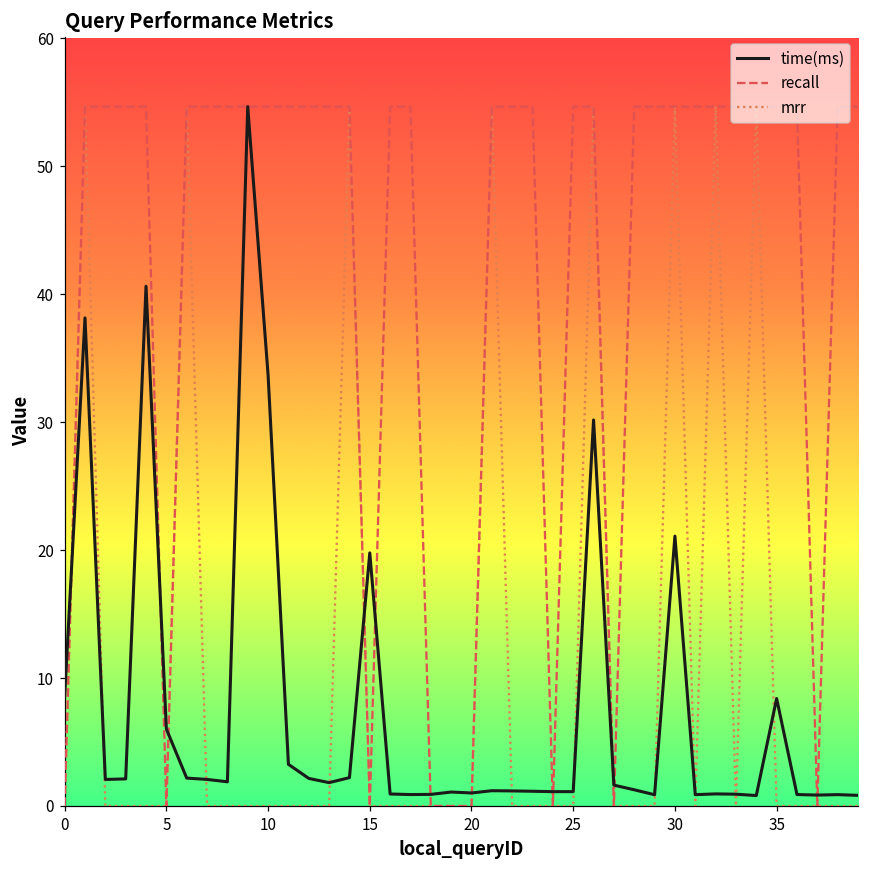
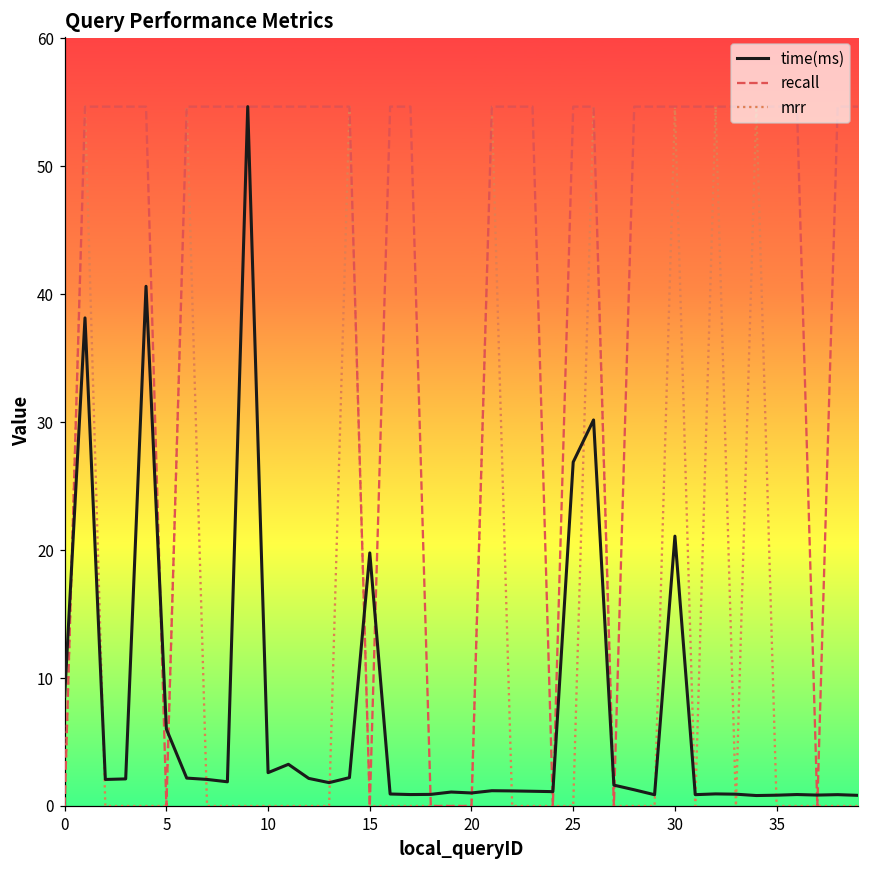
time(ms), 10: 33.7 -> 2.6
time(ms), 25: 1.1 -> 26.9
time(ms), 35: 8.4 -> 0.8
